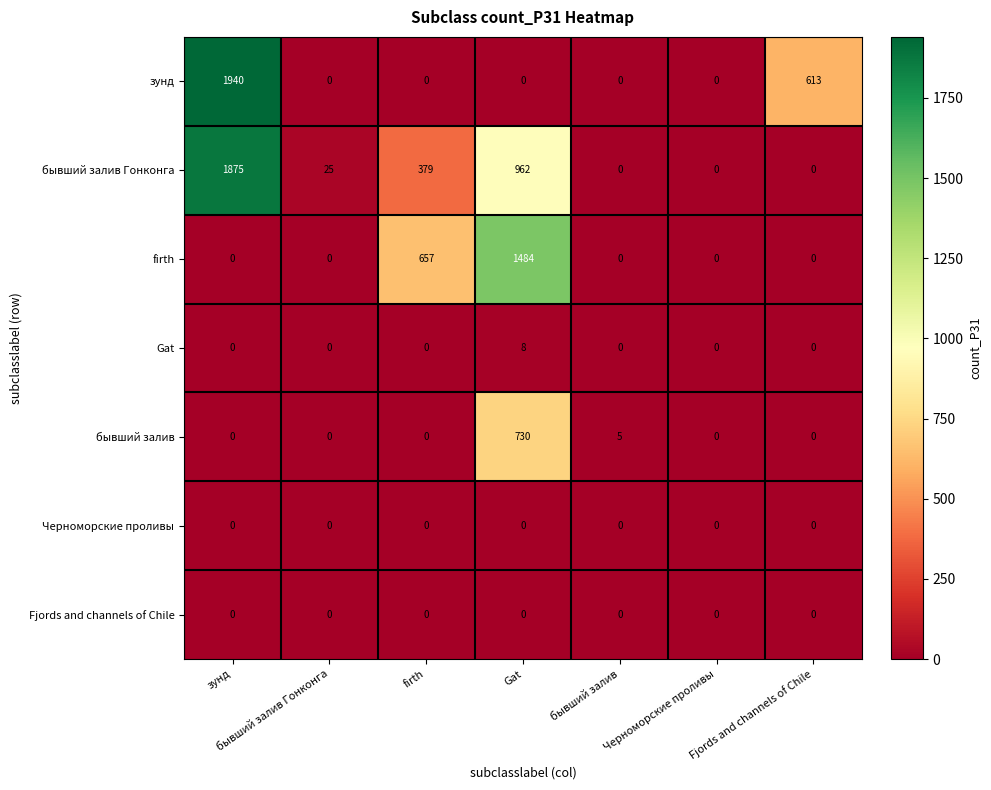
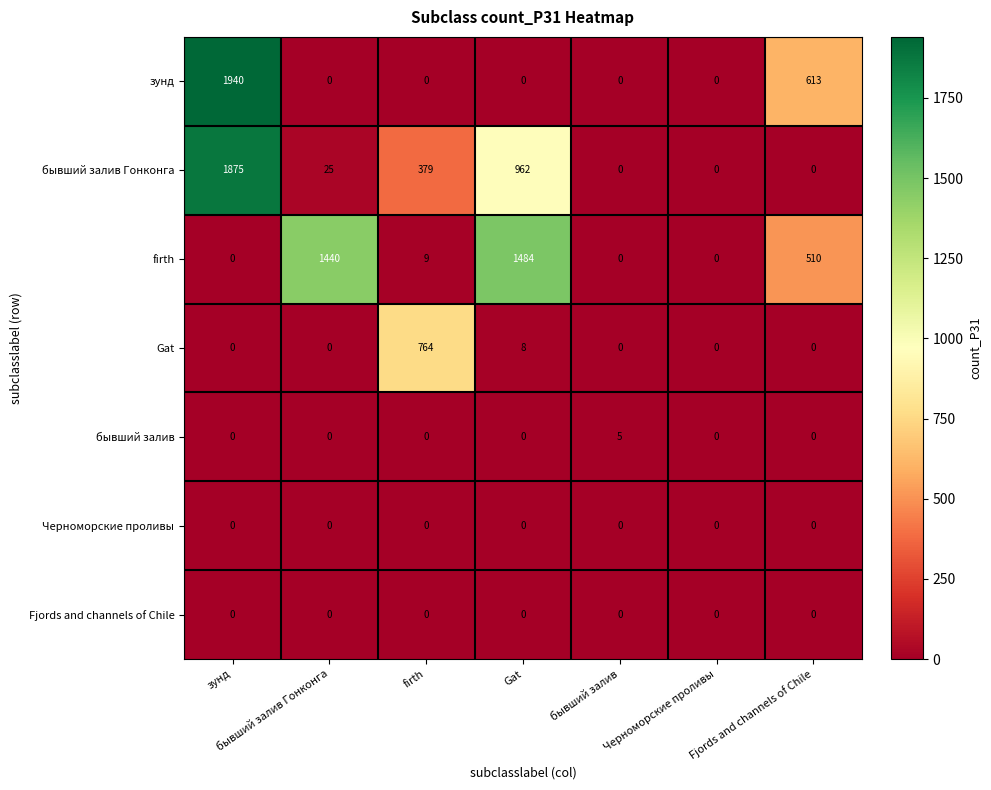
firth, бывший залив Гонконга: 0 -> 1440
firth, firth: 657 -> 9
firth, Fjords and channels of Chile: 0 -> 510
Gat, firth: 0 -> 764
бывший залив, Gat: 730 -> 0
